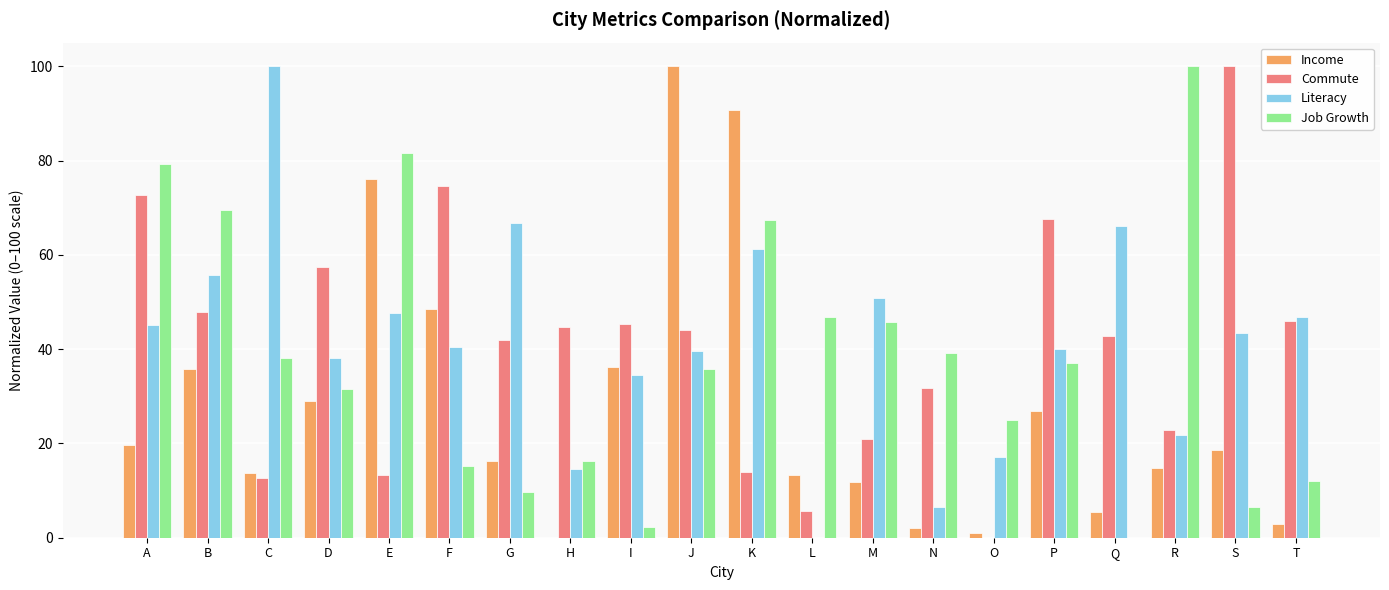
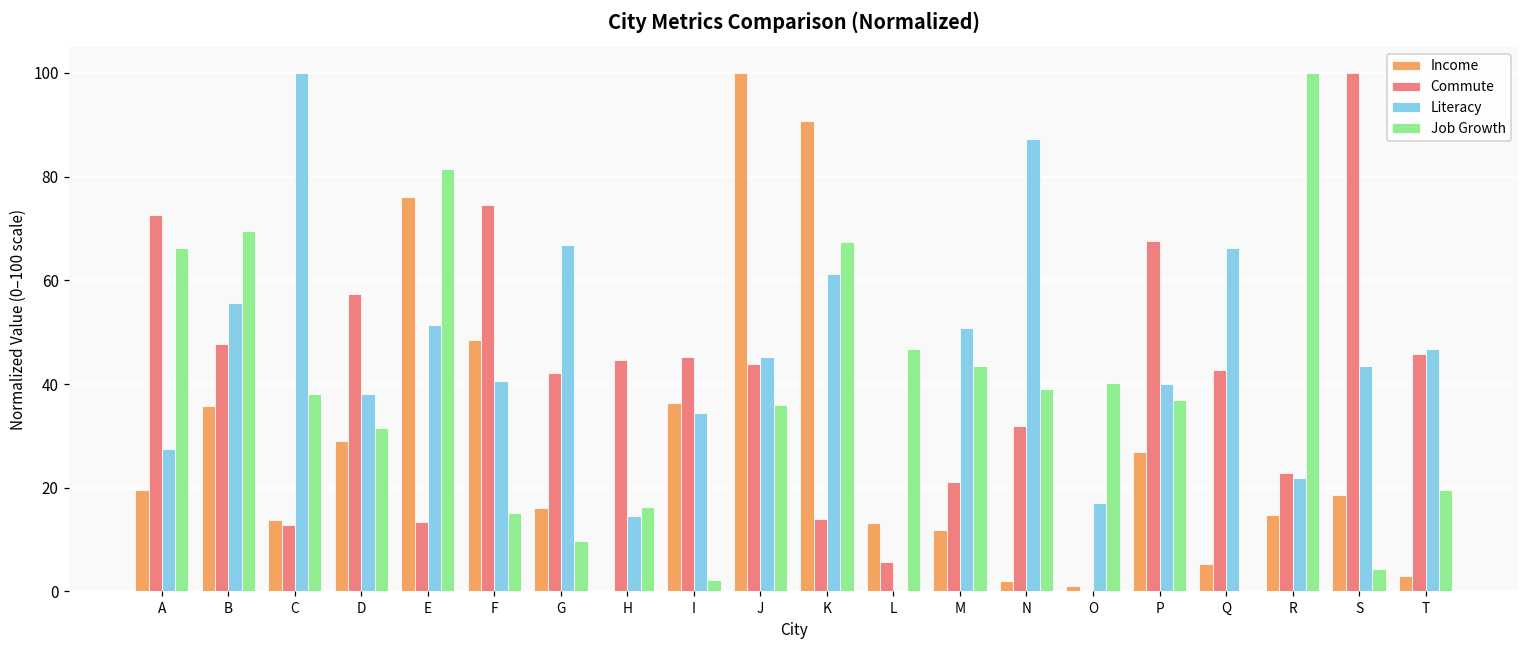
Literacy, A: 45 -> 27
Job Growth, A: 79 -> 66
Literacy, E: 48 -> 51
Literacy, J: 40 -> 45
Job Growth, M: 46 -> 43
Literacy, N: 6 -> 87
Job Growth, O: 25 -> 40
Job Growth, S: 7 -> 4
Job Growth, T: 12 -> 20
